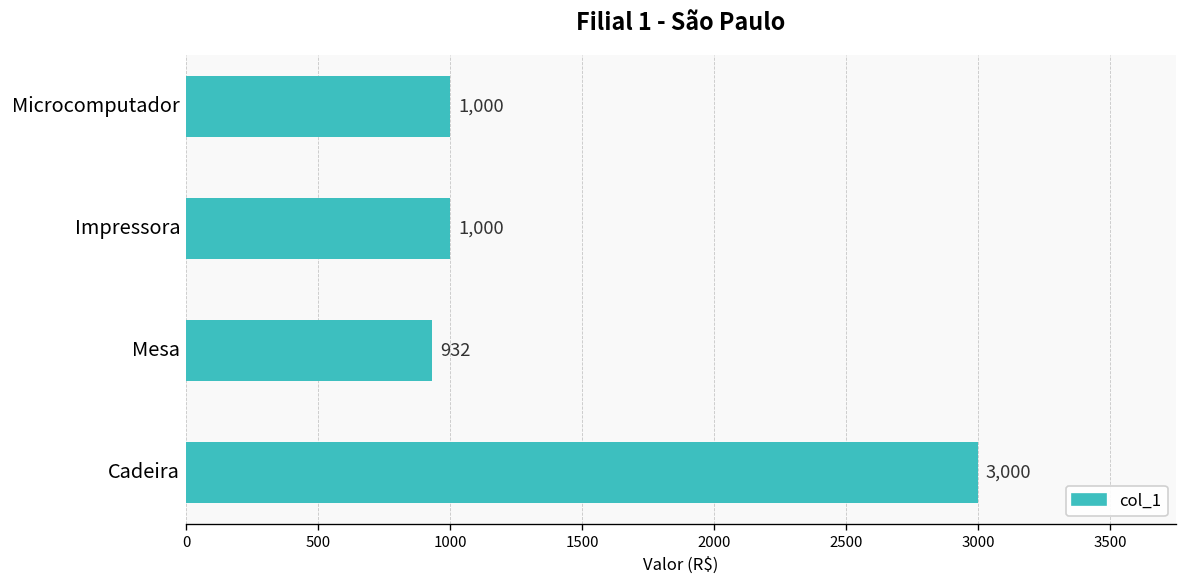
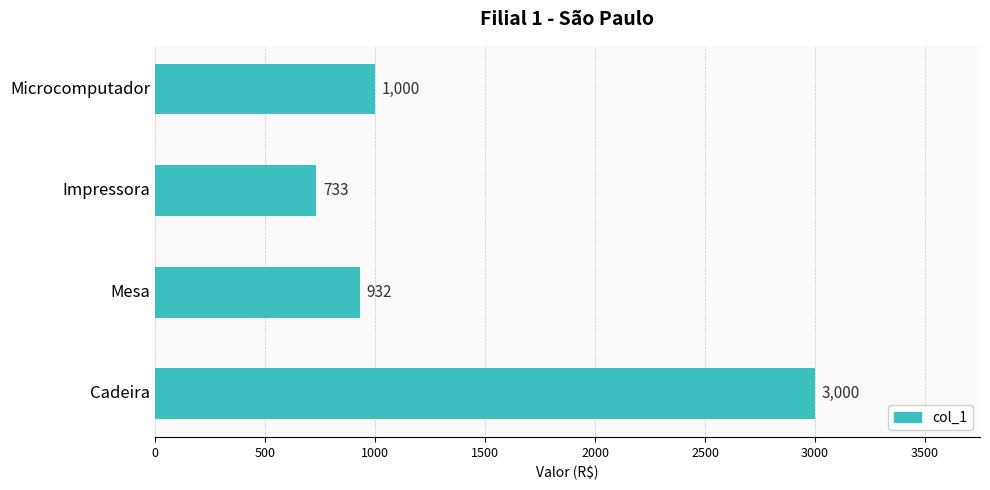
Impressora: 1,000 -> 733
